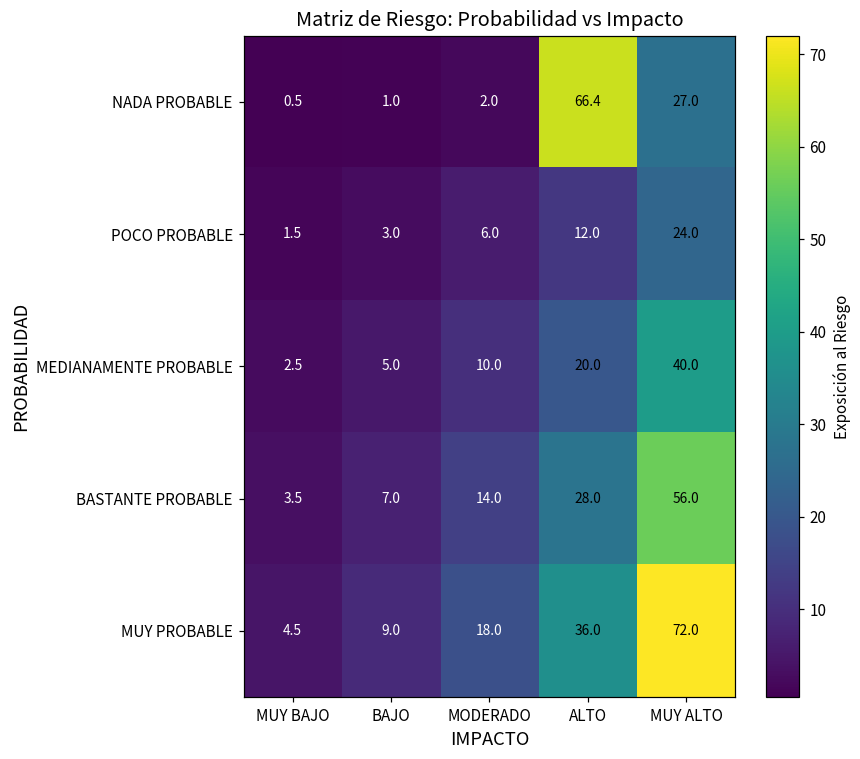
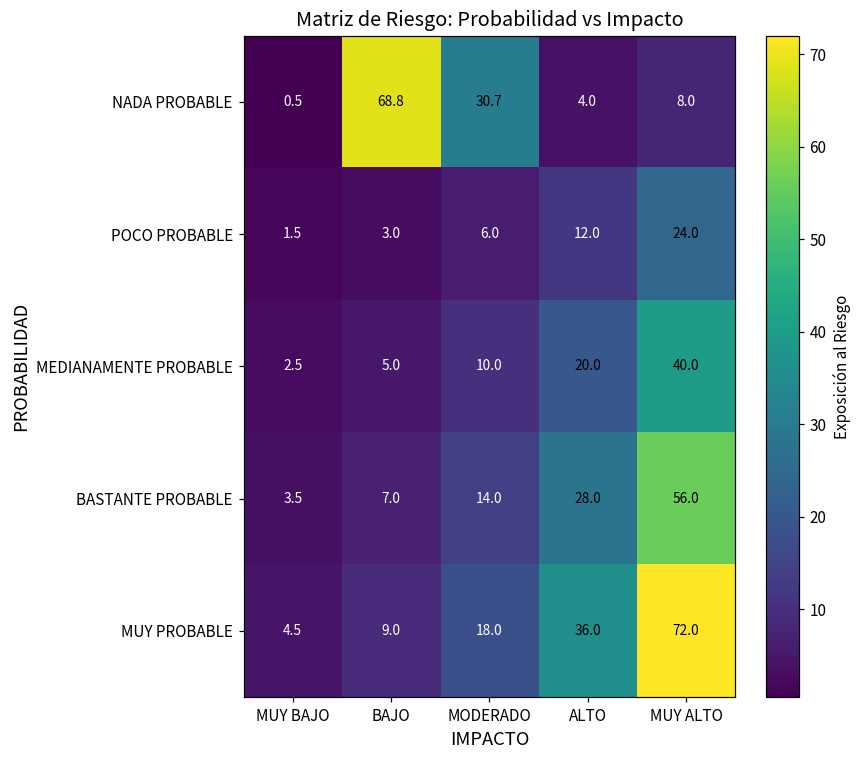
NADA PROBABLE, BAJO: 1.0 -> 68.8
NADA PROBABLE, MODERADO: 2.0 -> 30.7
NADA PROBABLE, ALTO: 66.4 -> 4.0
NADA PROBABLE, MUY ALTO: 27.0 -> 8.0
